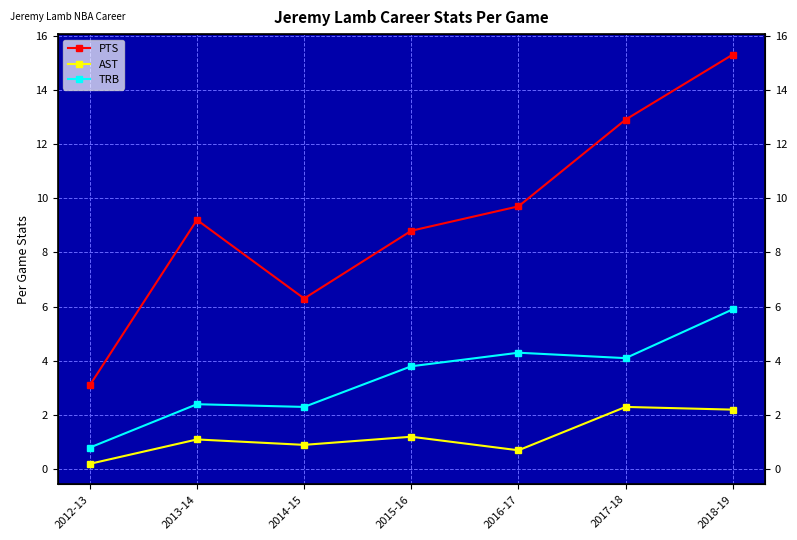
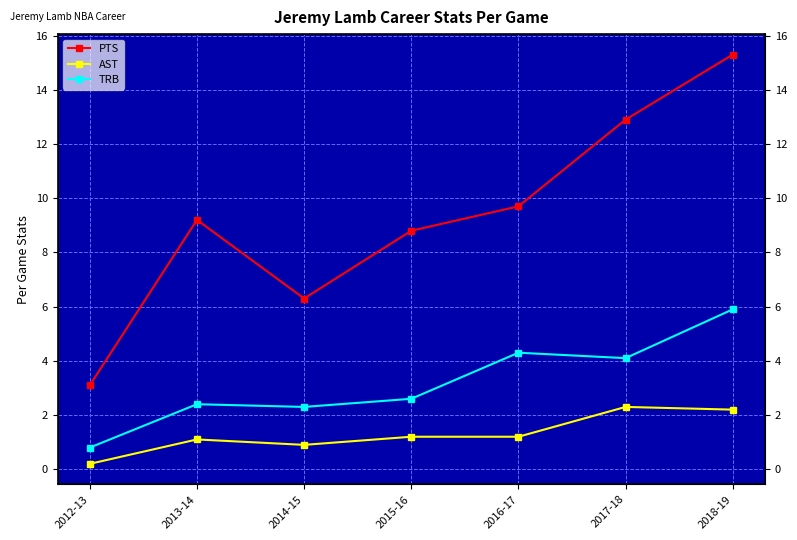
TRB, 2015-16: 3.8 -> 2.6
AST, 2016-17: 0.7 -> 1.2
